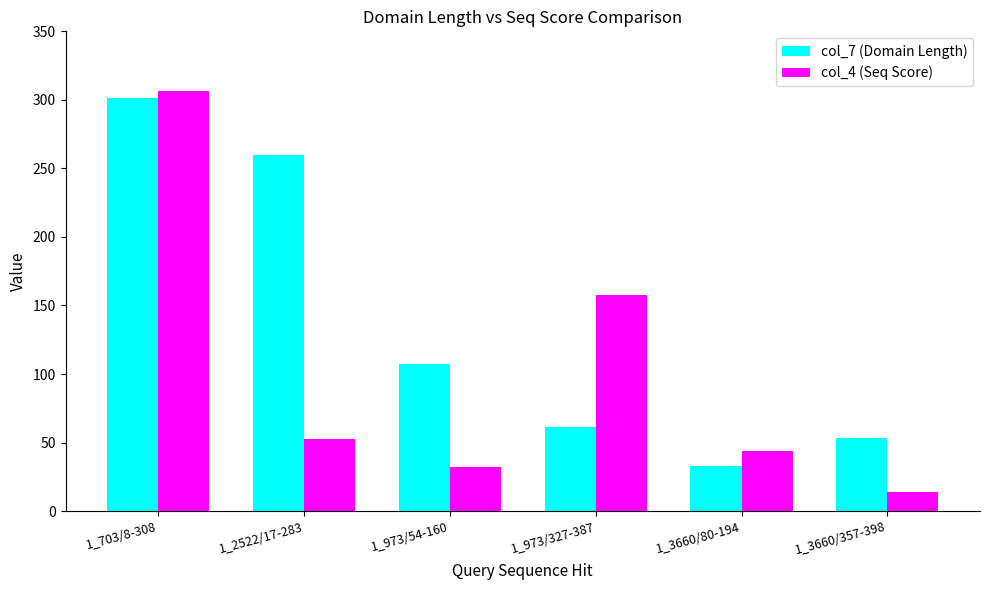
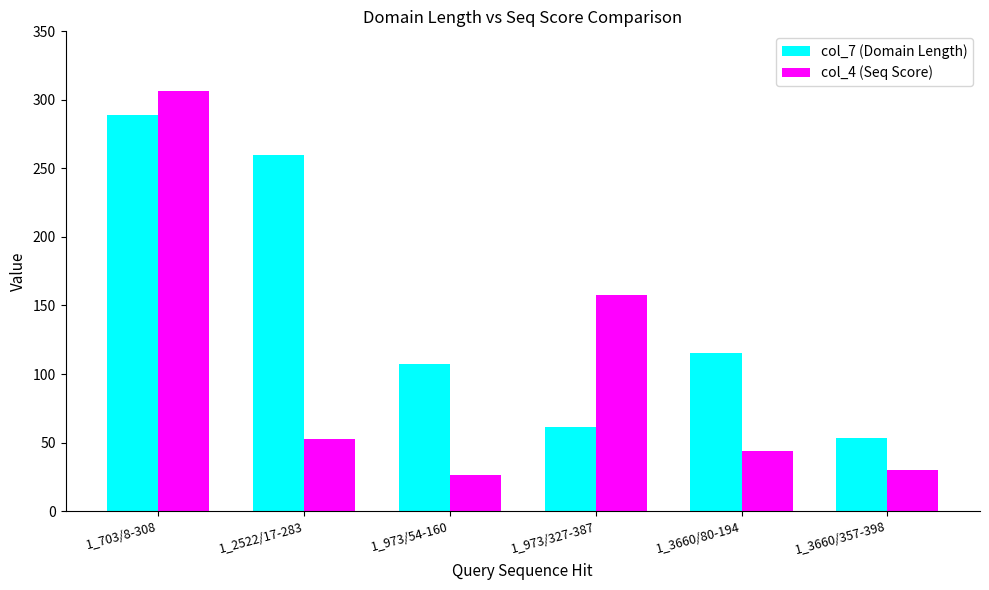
col_7 (Domain Length), 1_703/8-308: 301 -> 289
col_4 (Seq Score), 1_973/54-160: 33 -> 26
col_7 (Domain Length), 1_3660/80-194: 33 -> 115
col_4 (Seq Score), 1_3660/357-398: 14 -> 30
